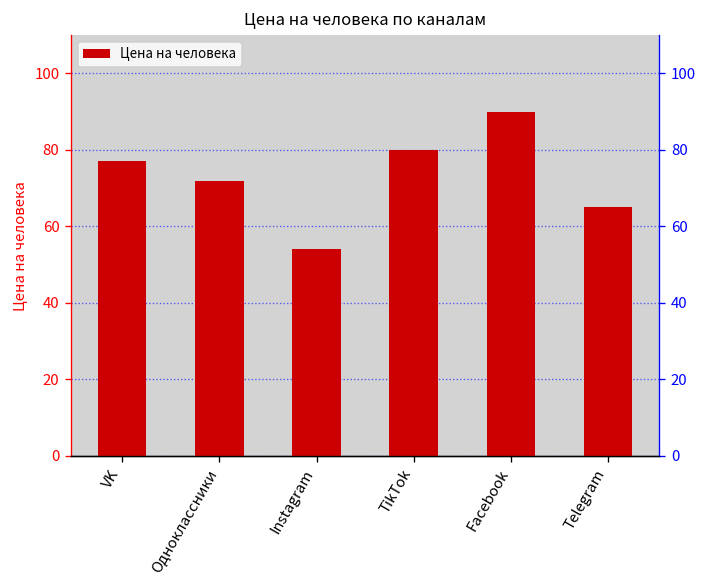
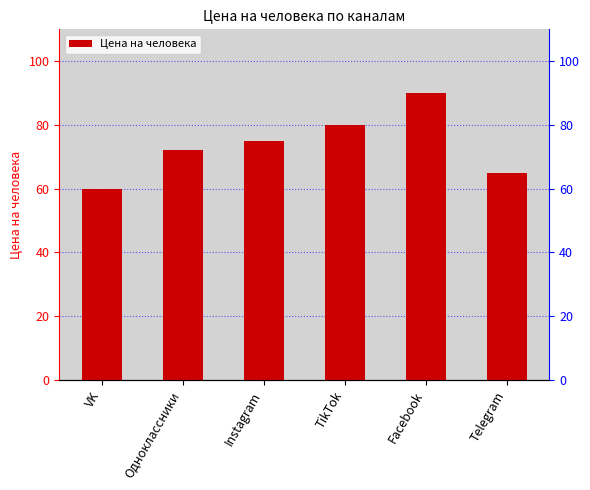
VK: 77 -> 60
Instagram: 54 -> 75
